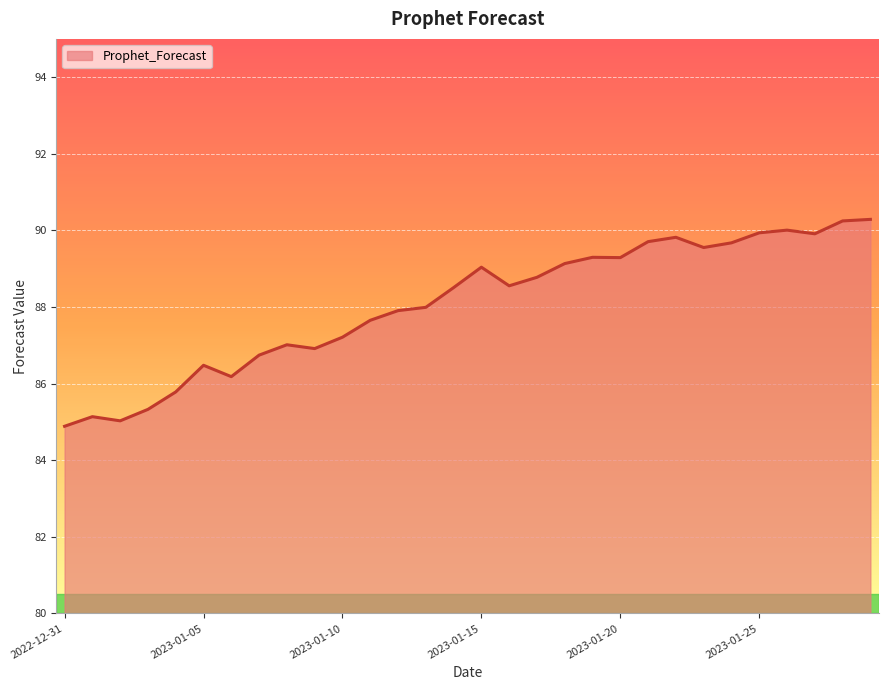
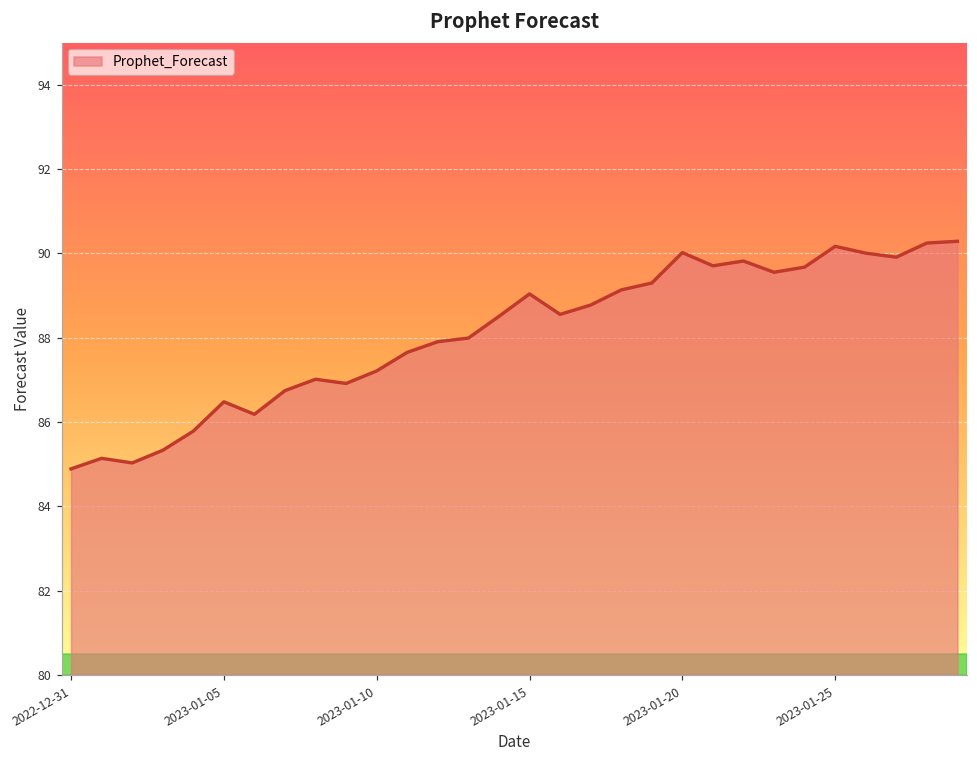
2023-01-20: 89.3 -> 90.0
2023-01-25: 89.9 -> 90.2
